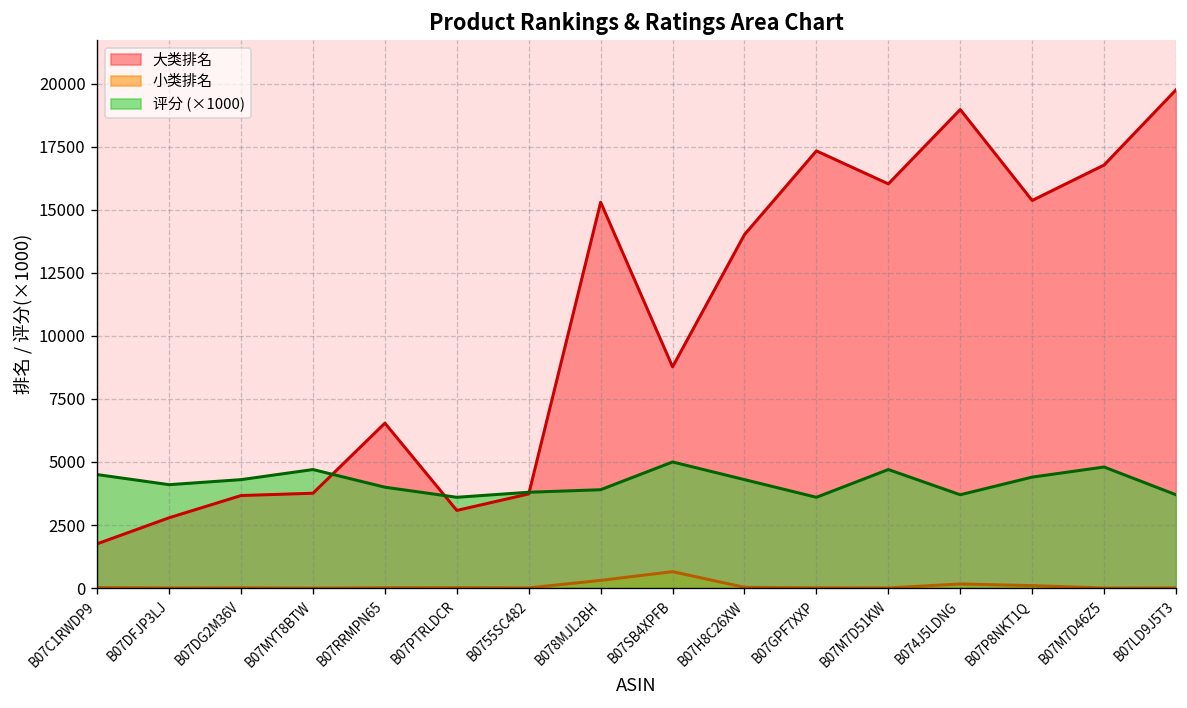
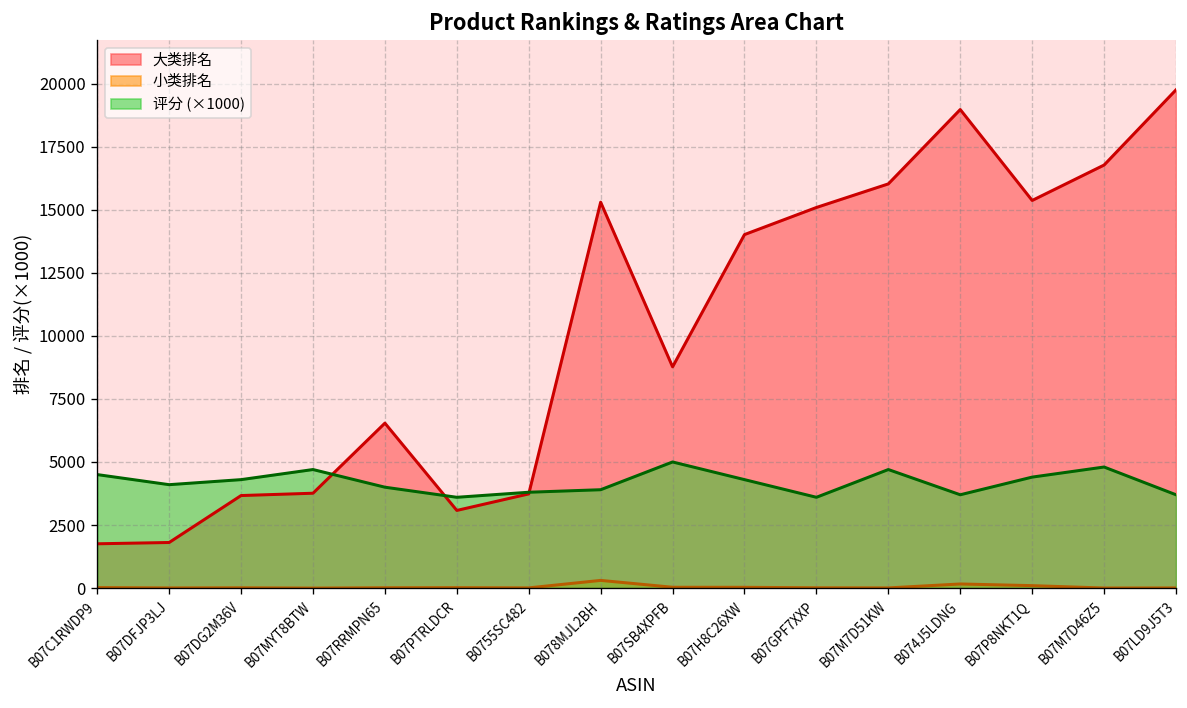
大类排名, B07DFJP3LJ: 2800 -> 1800
小类排名, B07SB4XPFB: 700 -> 0
大类排名, B07GPF7XXP: 17300 -> 15100
